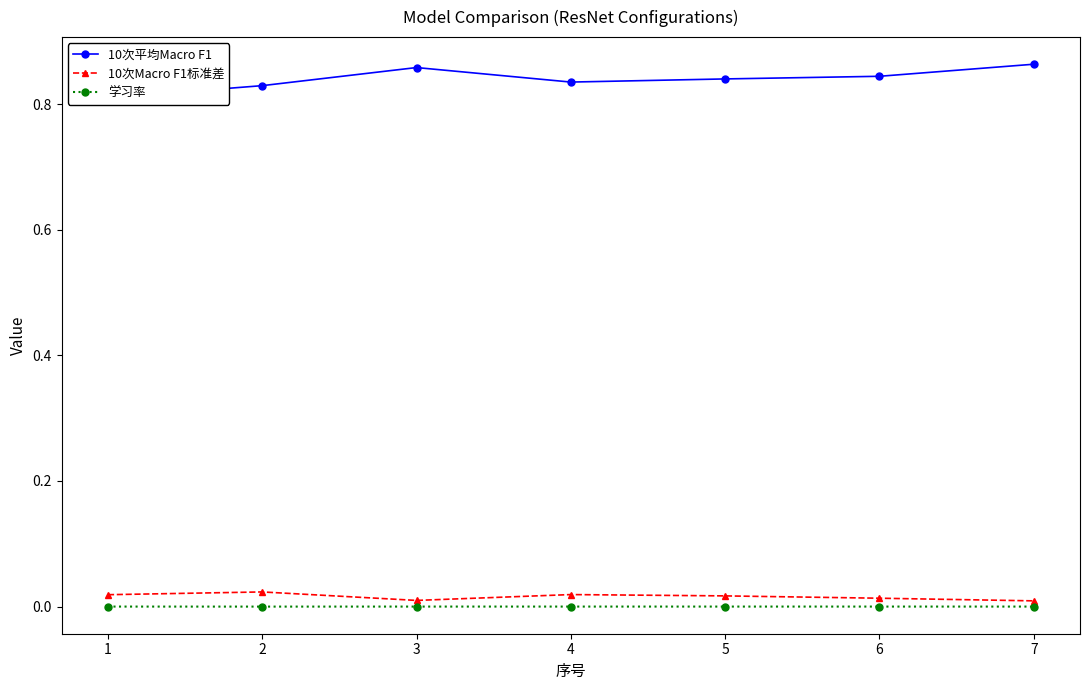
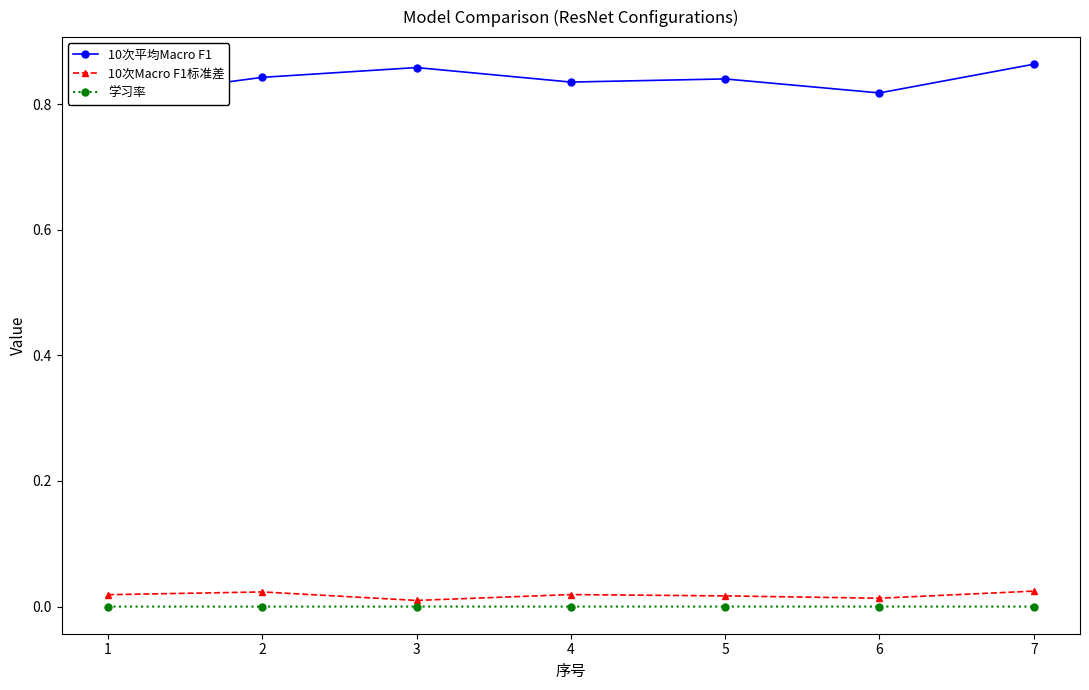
10次平均Macro F1, 2: 0.83 -> 0.84
10次平均Macro F1, 6: 0.84 -> 0.82
10次Macro F1标准差, 7: 0.01 -> 0.02
